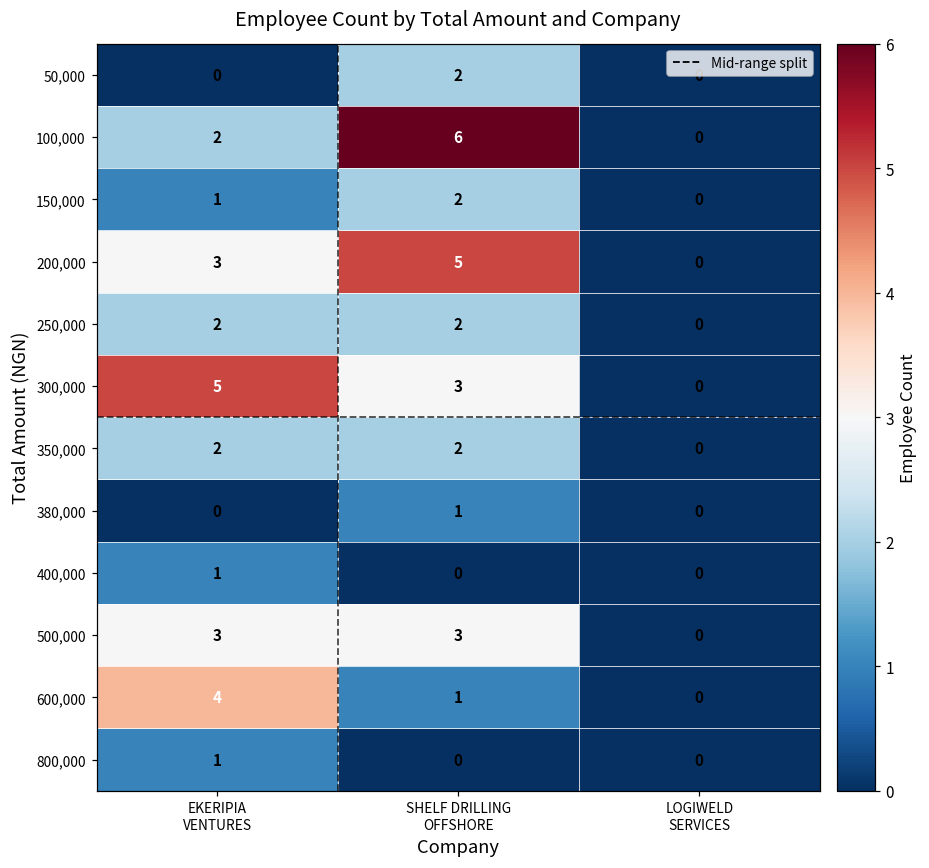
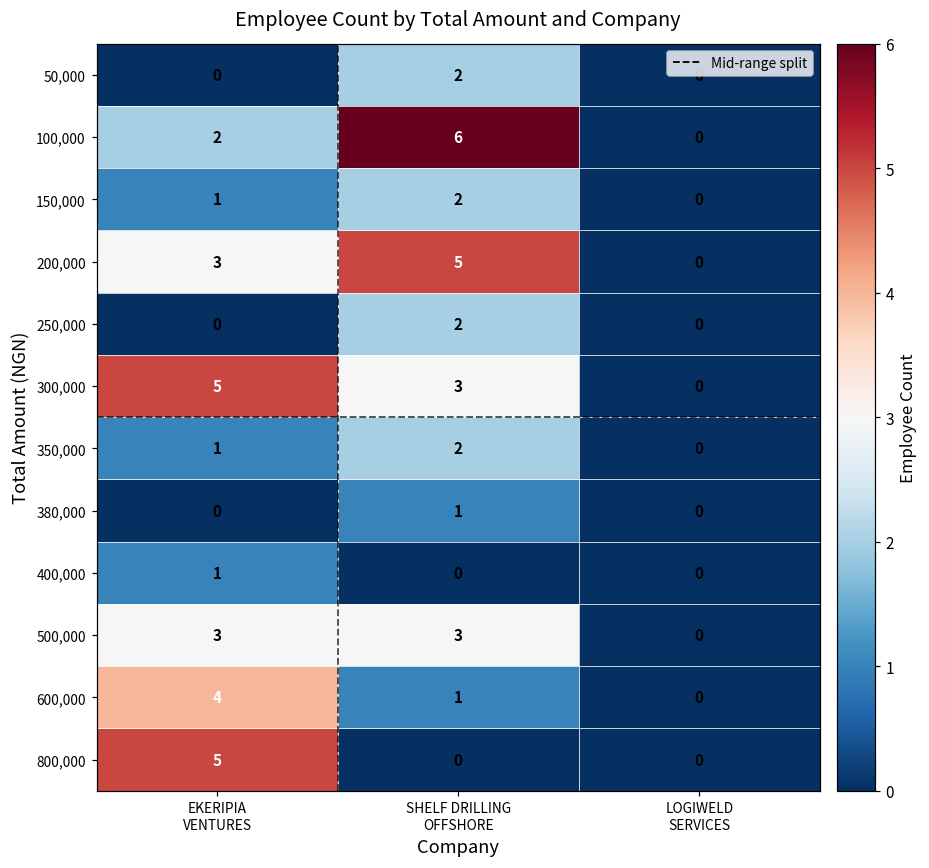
250,000, EKERIPIA VENTURES: 2 -> 0
350,000, EKERIPIA VENTURES: 2 -> 1
800,000, EKERIPIA VENTURES: 1 -> 5
